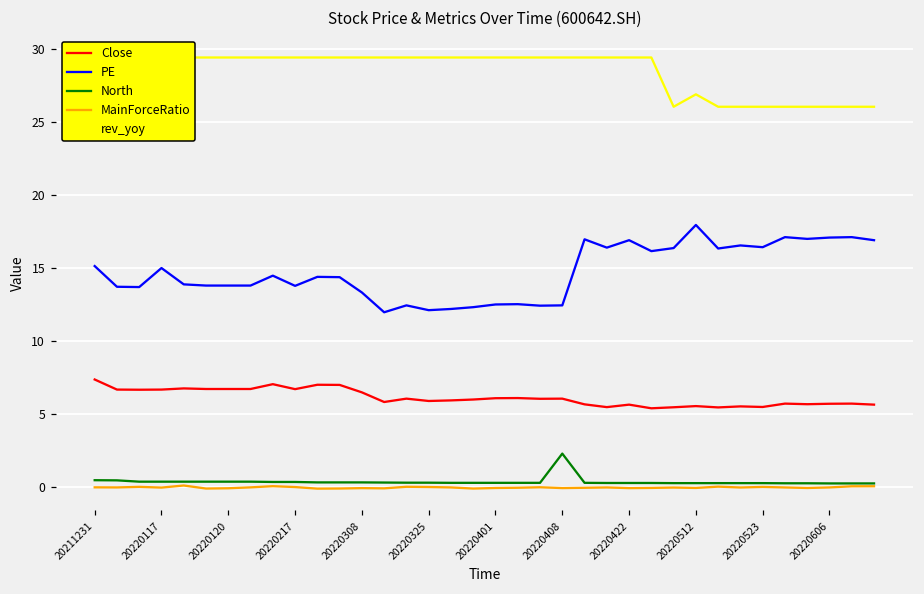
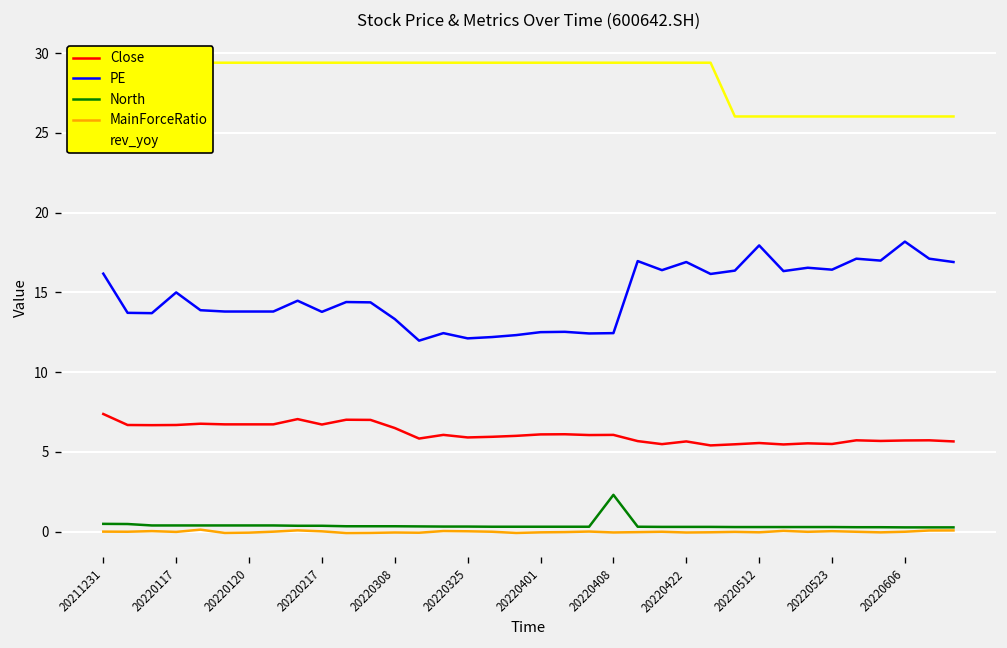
PE, 20211231: 15.1 -> 16.2
rev_yoy, 20220512: 26.9 -> 26.0
PE, 20220606: 17.1 -> 18.2
